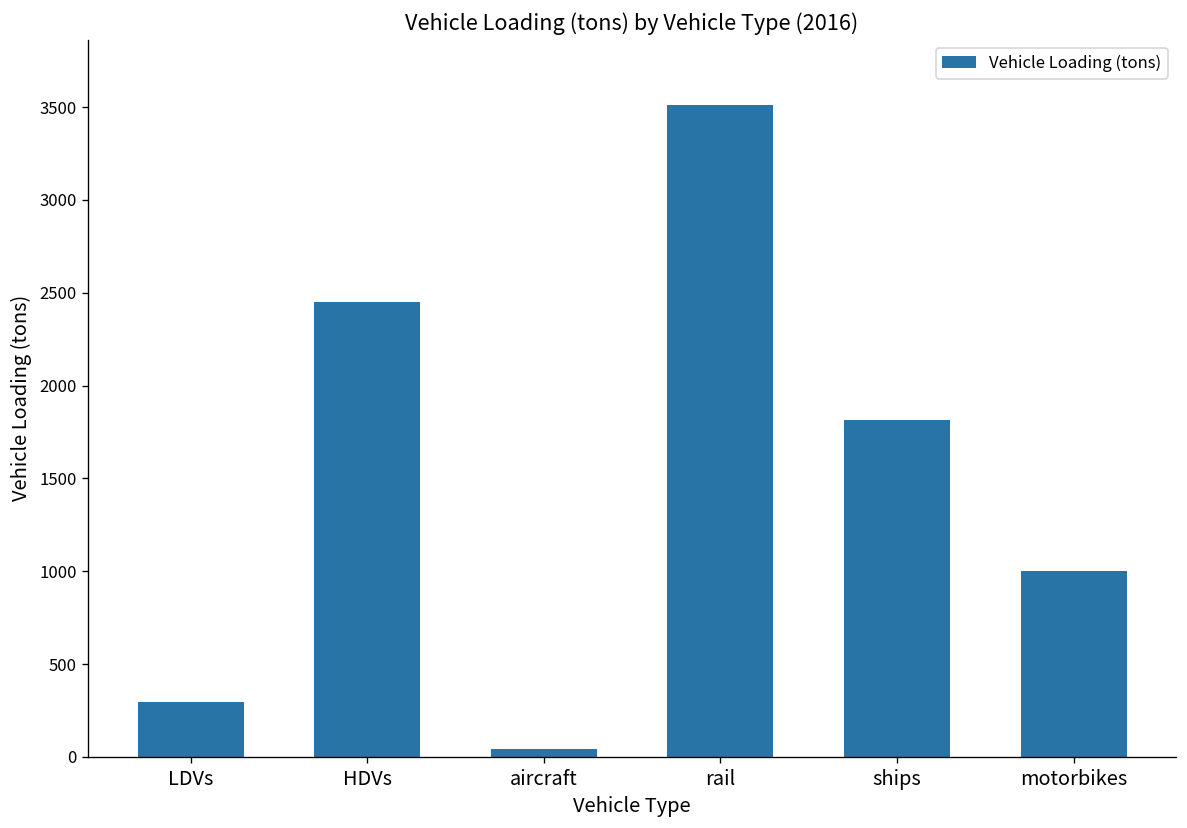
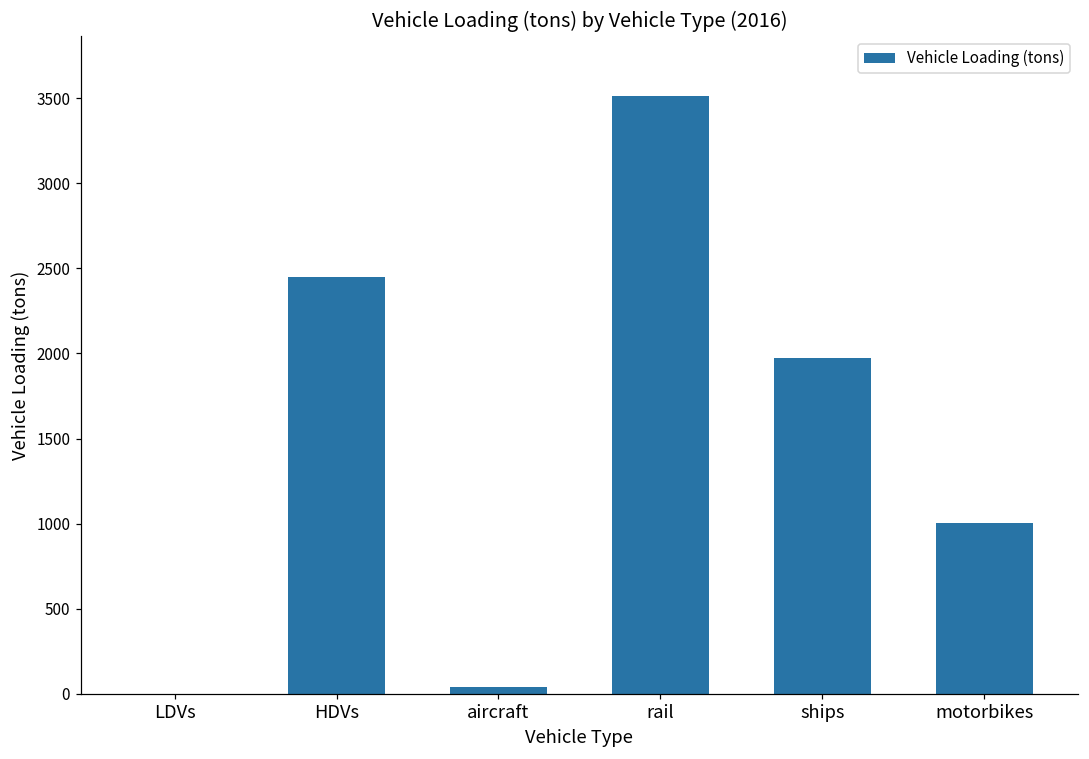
LDVs: 290 -> 0
ships: 1810 -> 1970
